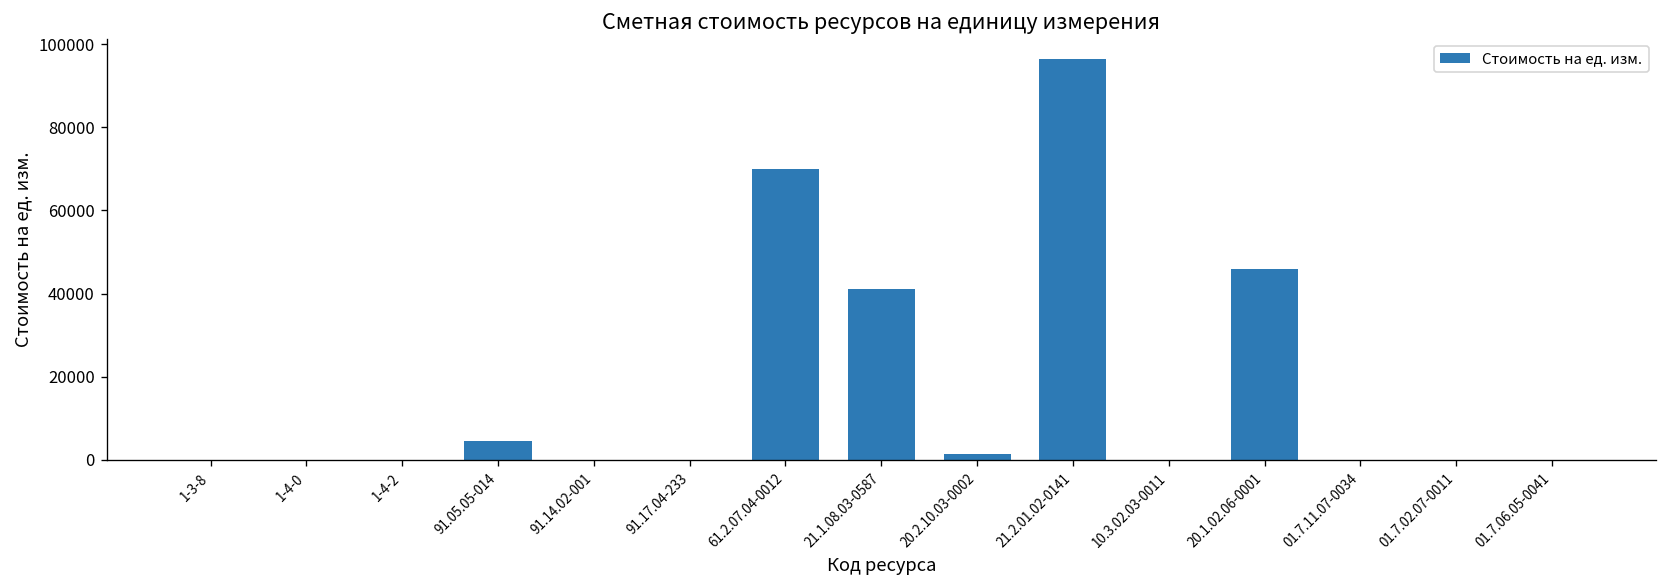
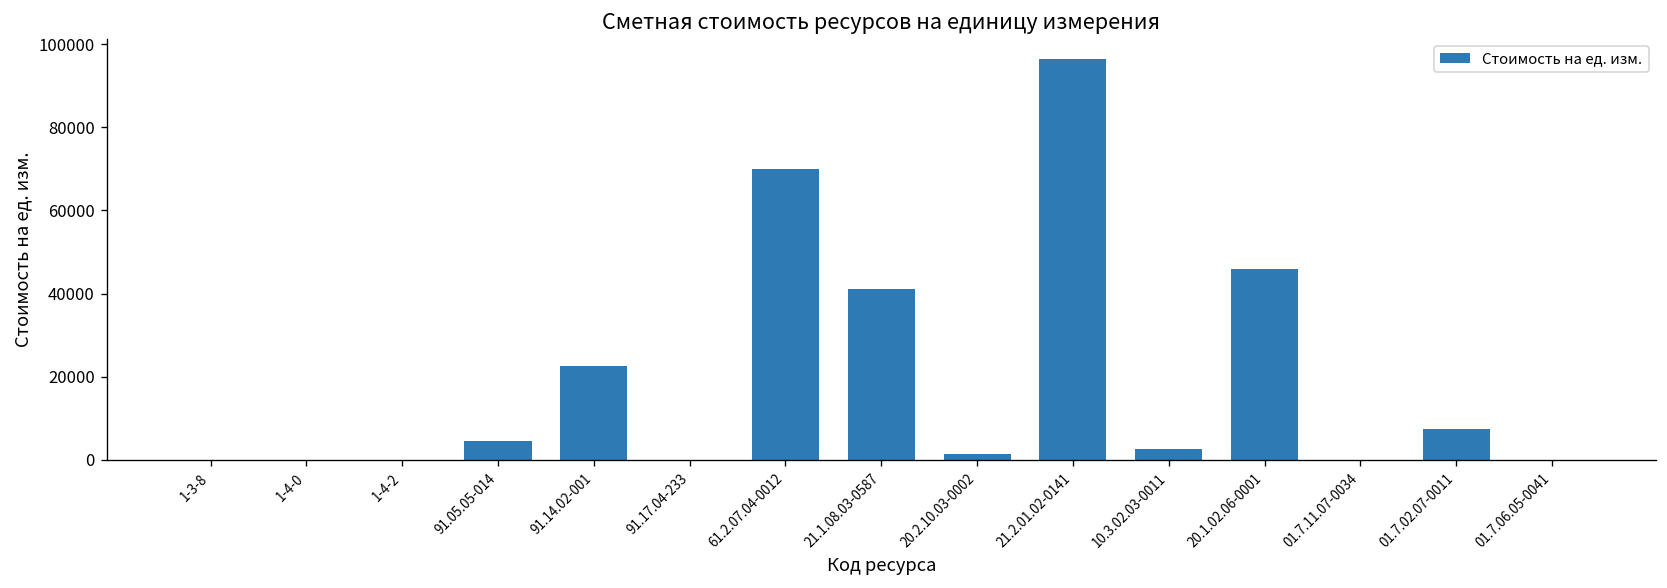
91.14.02-001: 0 -> 23000
10.3.02.03-0011: 0 -> 3000
01.7.02.07-0011: 0 -> 7000
